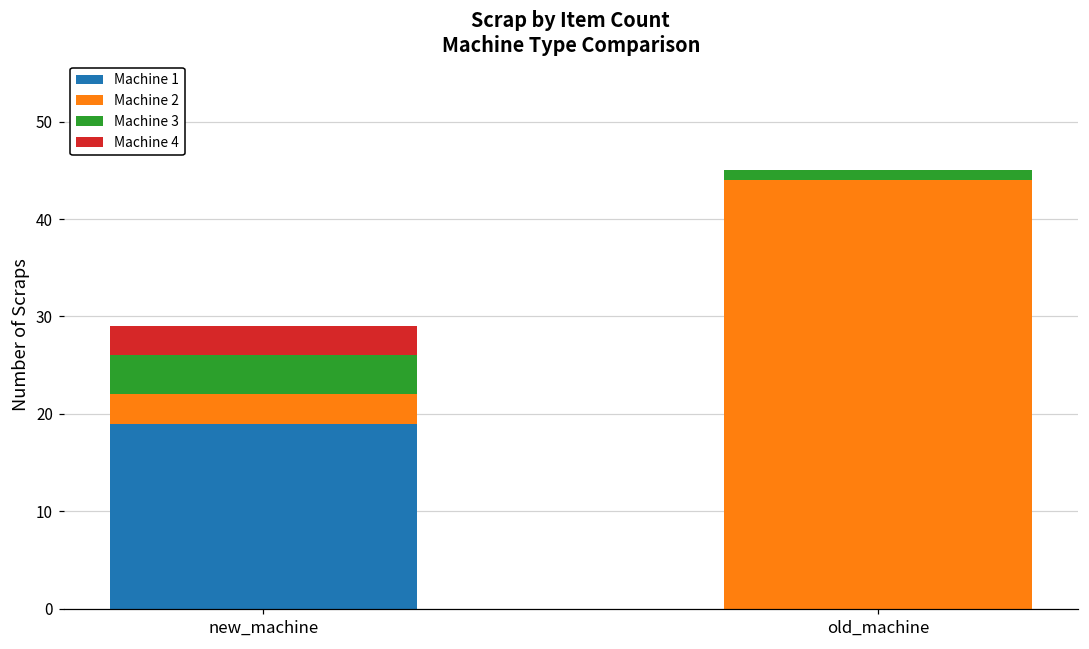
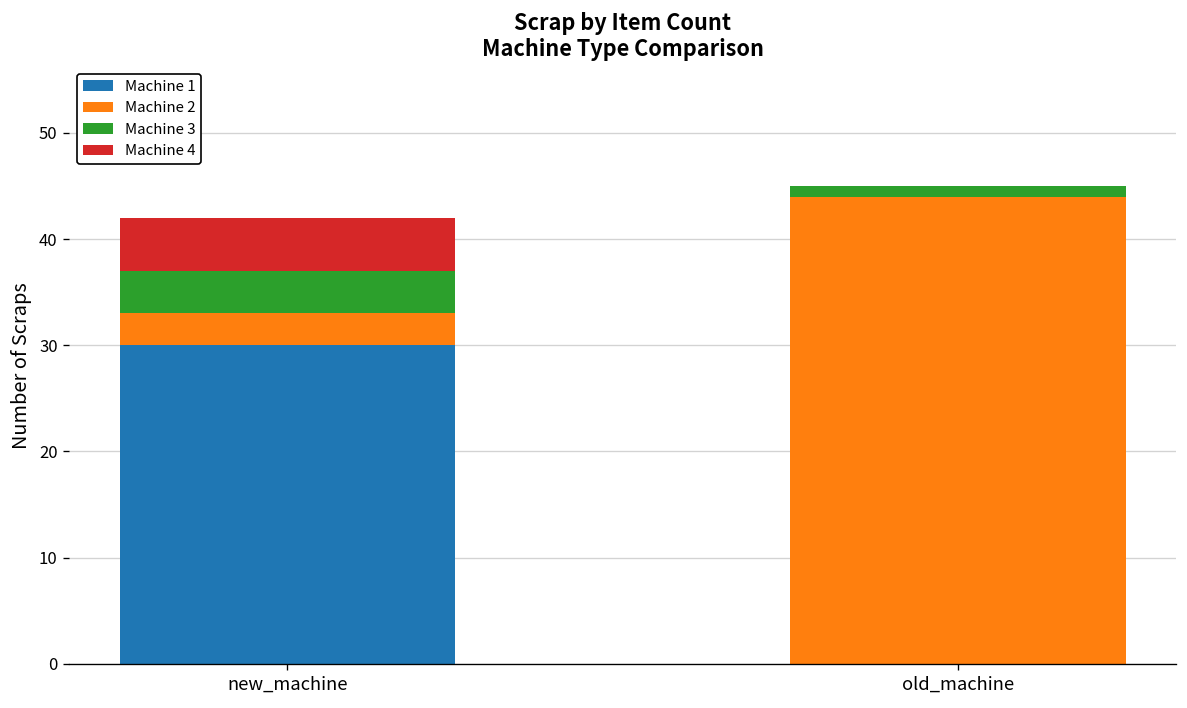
Machine 1, new_machine: 19 -> 30
Machine 4, new_machine: 3 -> 5
